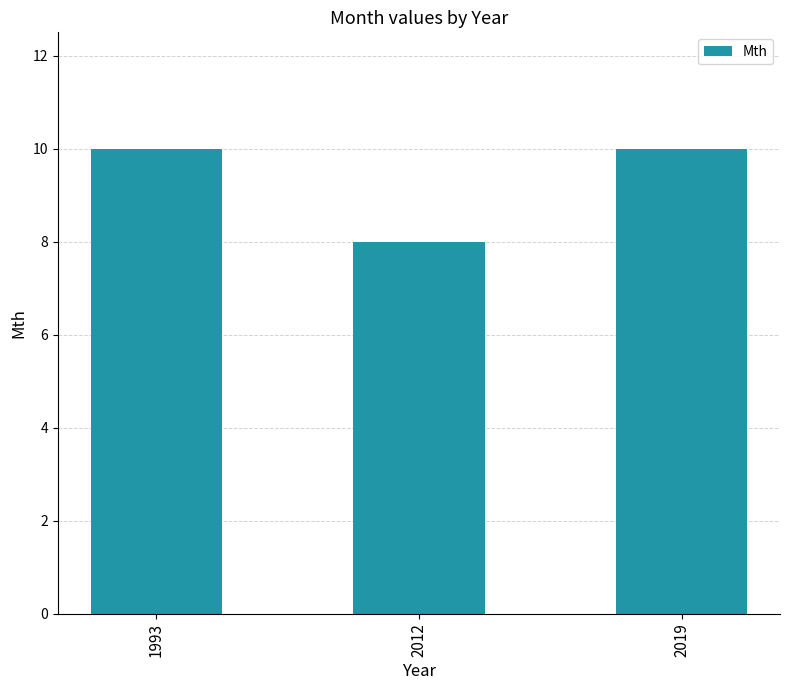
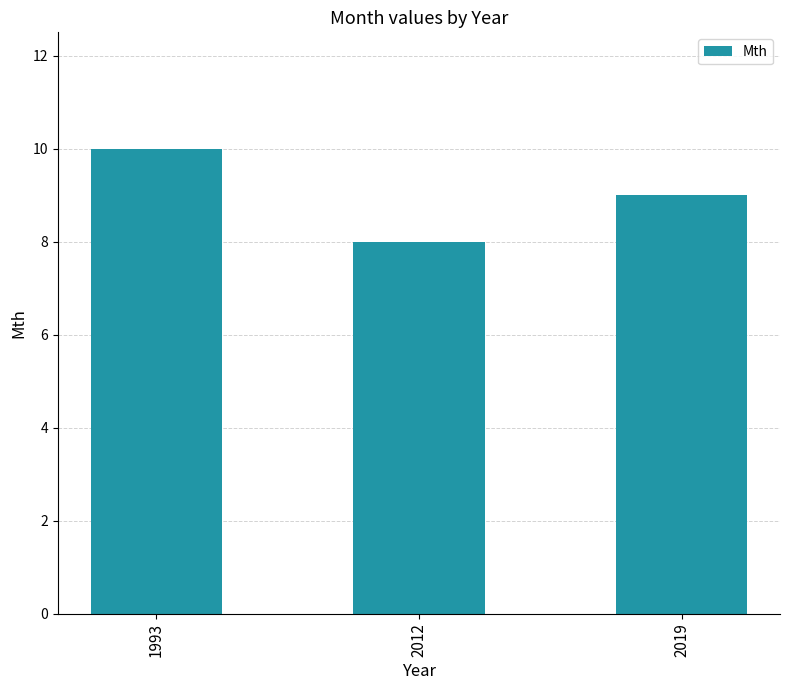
2019: 10 -> 9
